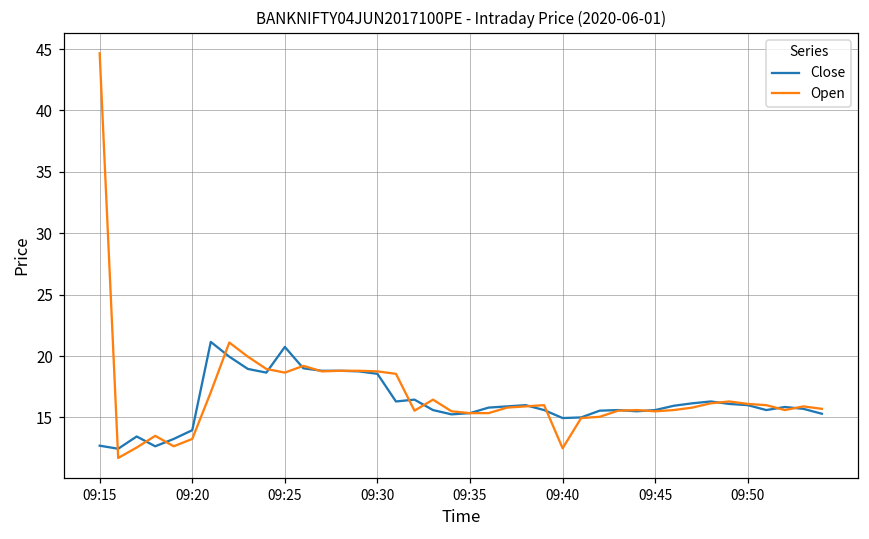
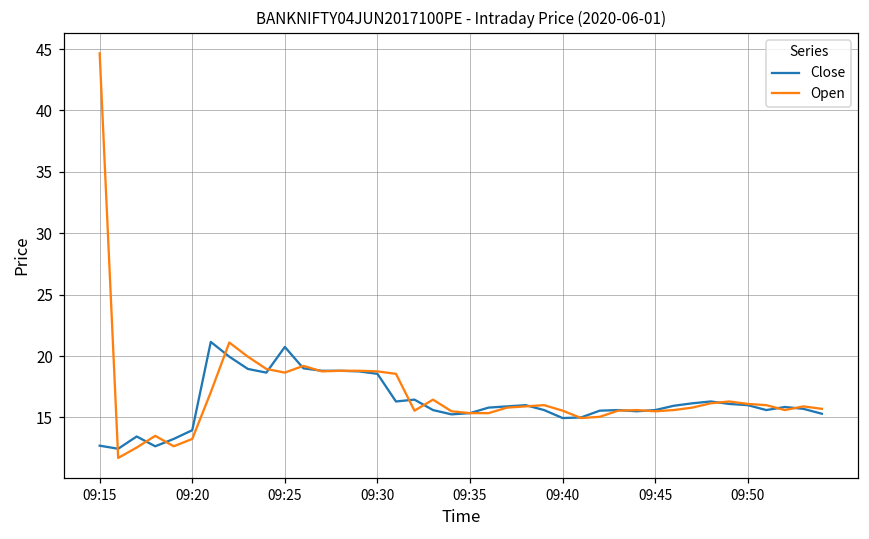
Open, 09:40: 12.5 -> 15.6
